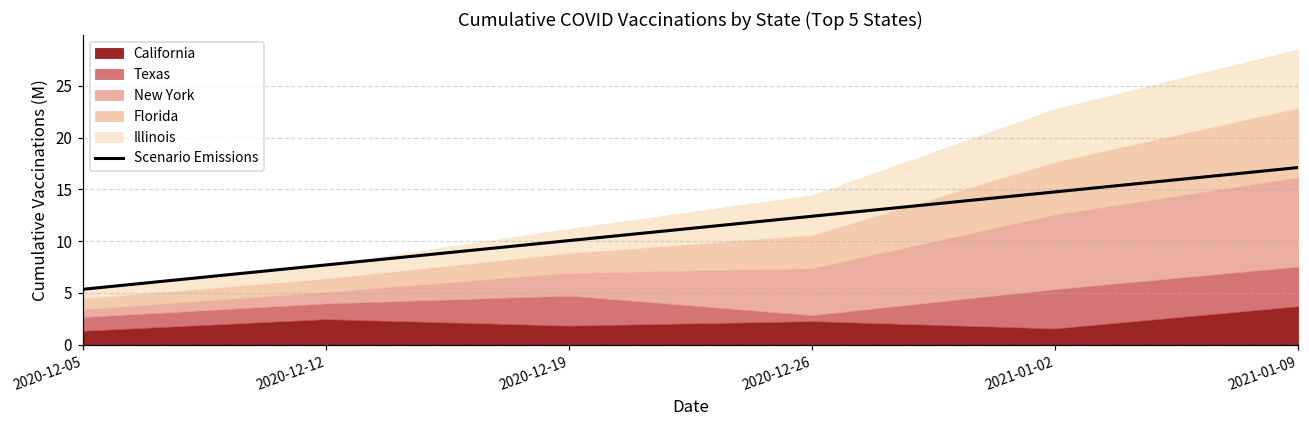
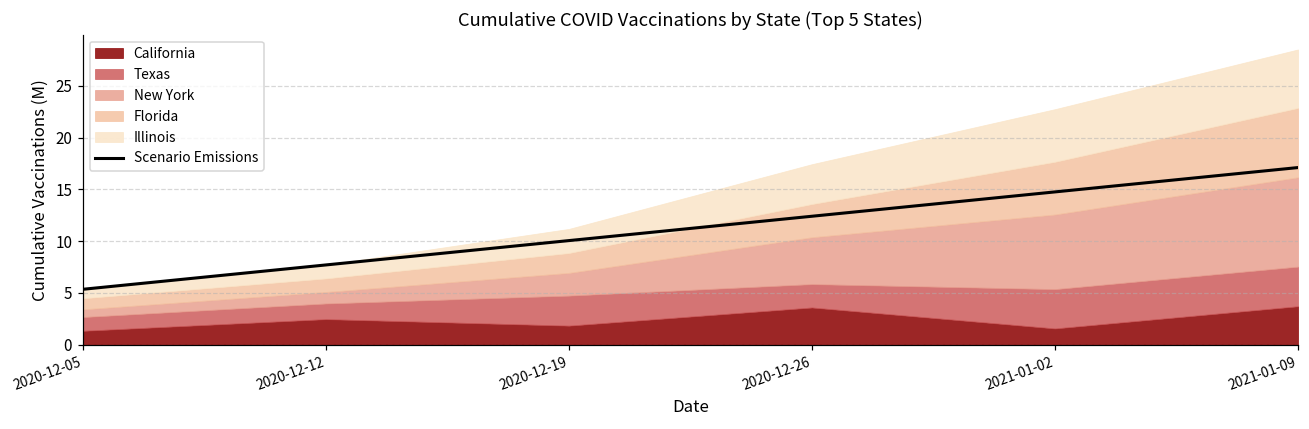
California, 2020-12-26: 2 -> 4
Texas, 2020-12-26: 1 -> 2
